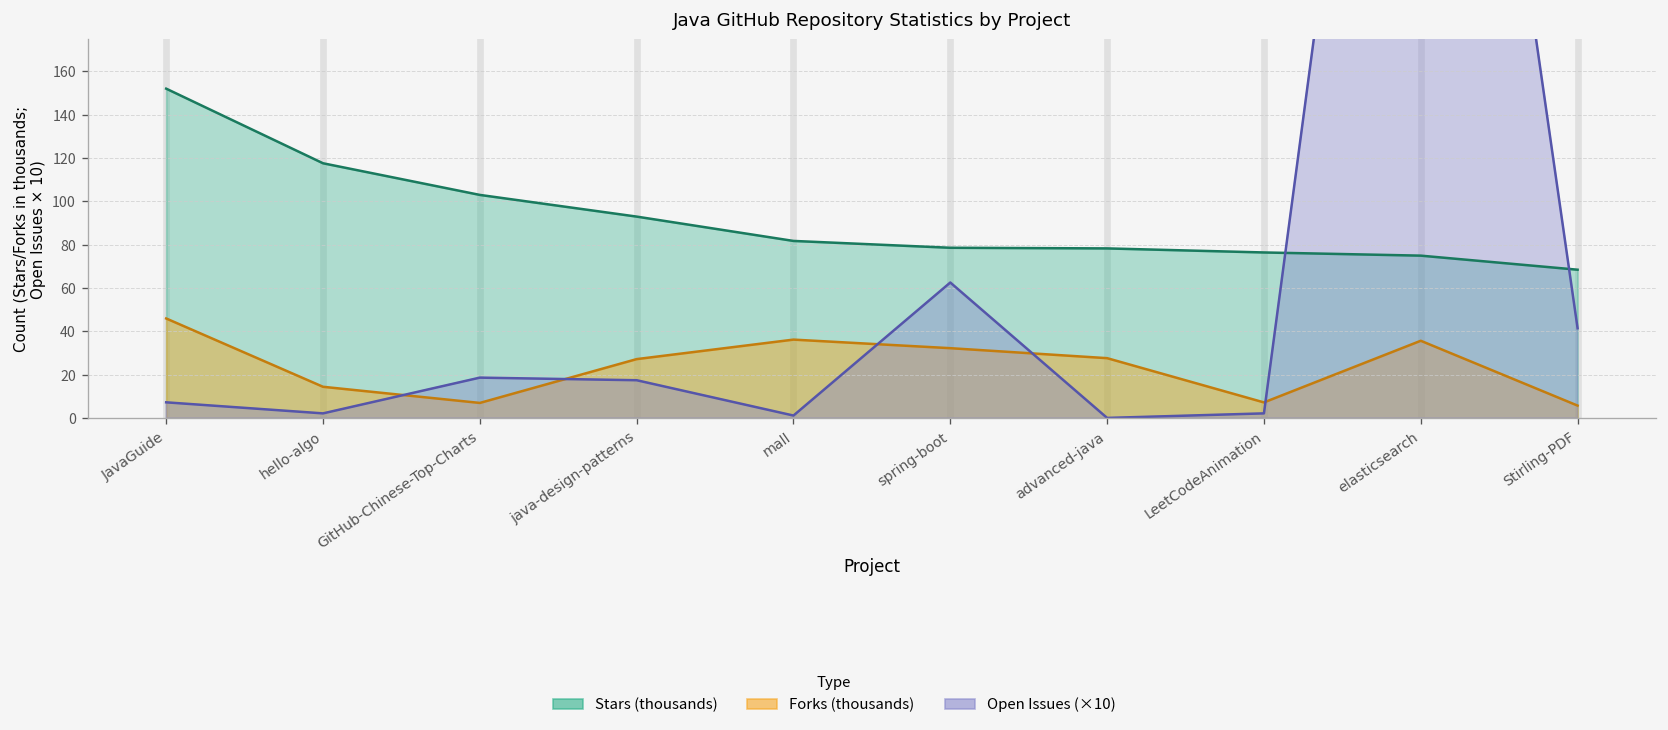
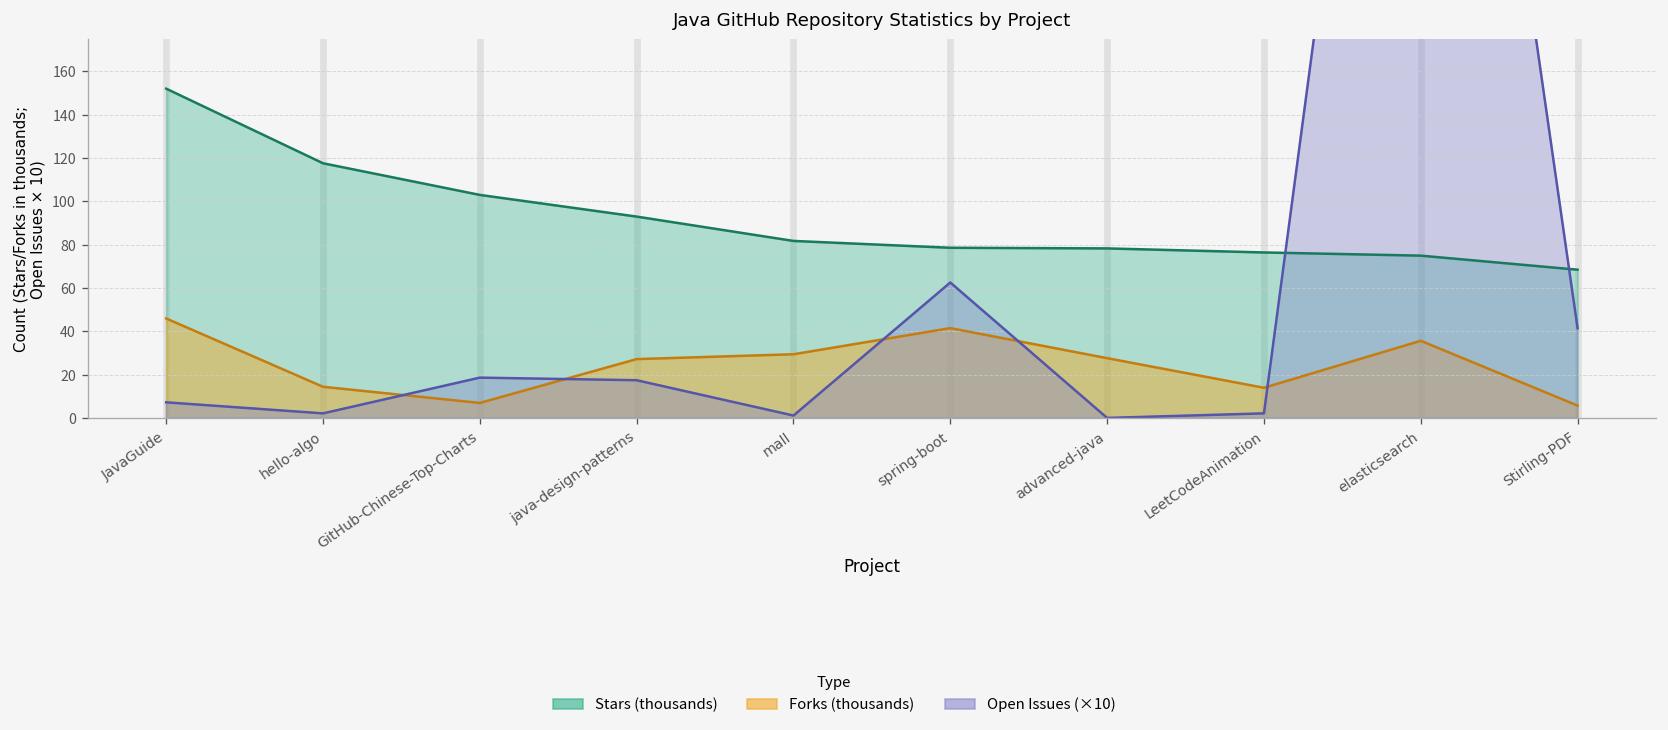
Forks (thousands), mall: 36 -> 29
Forks (thousands), spring-boot: 32 -> 42
Forks (thousands), LeetCodeAnimation: 7 -> 14
